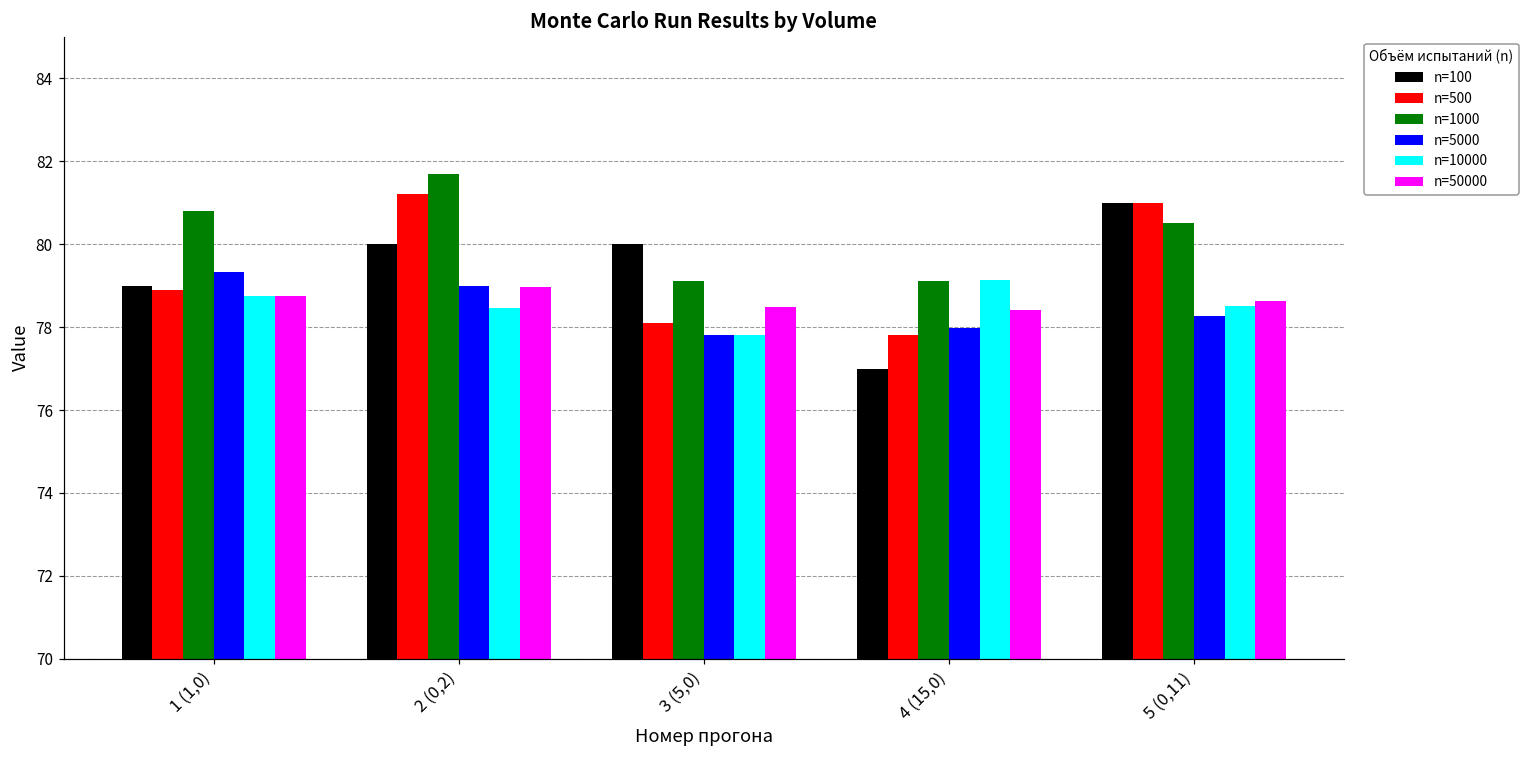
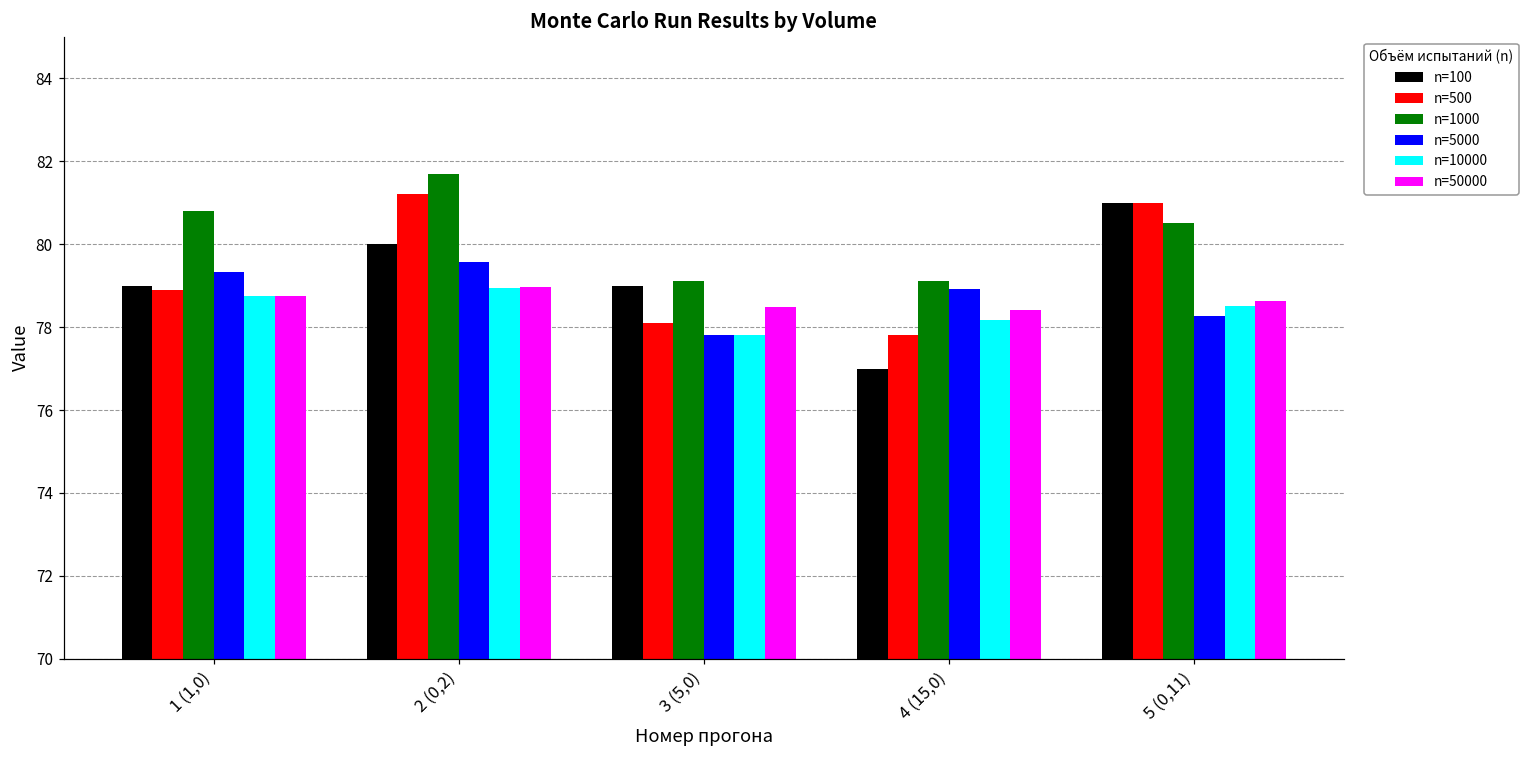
n=5000, 2 (0,2): 79.0 -> 79.6
n=10000, 2 (0,2): 78.5 -> 78.9
n=100, 3 (5,0): 80 -> 79
n=5000, 4 (15,0): 78.0 -> 78.9
n=10000, 4 (15,0): 79.1 -> 78.2
